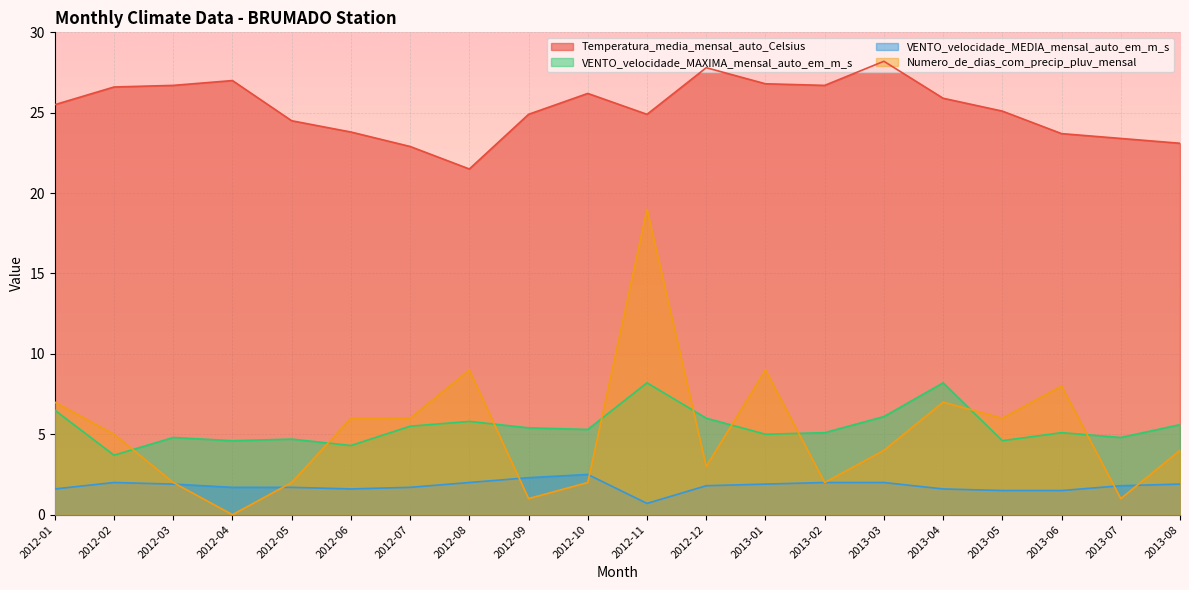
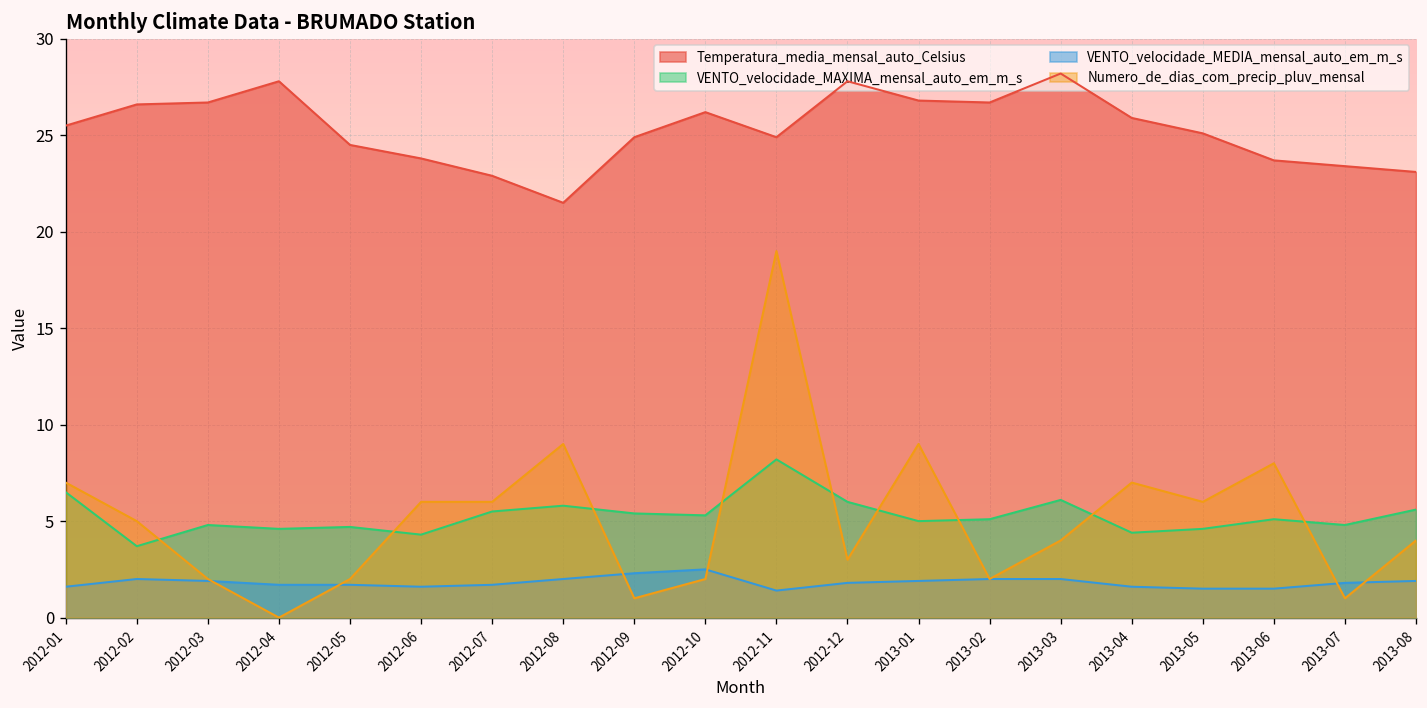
Temperatura_media_mensal_auto_Celsius, 2012-04: 27.0 -> 27.8
VENTO_velocidade_MEDIA_mensal_auto_em_m_s, 2012-11: 0.7 -> 1.4
VENTO_velocidade_MAXIMA_mensal_auto_em_m_s, 2013-04: 8.2 -> 4.4
